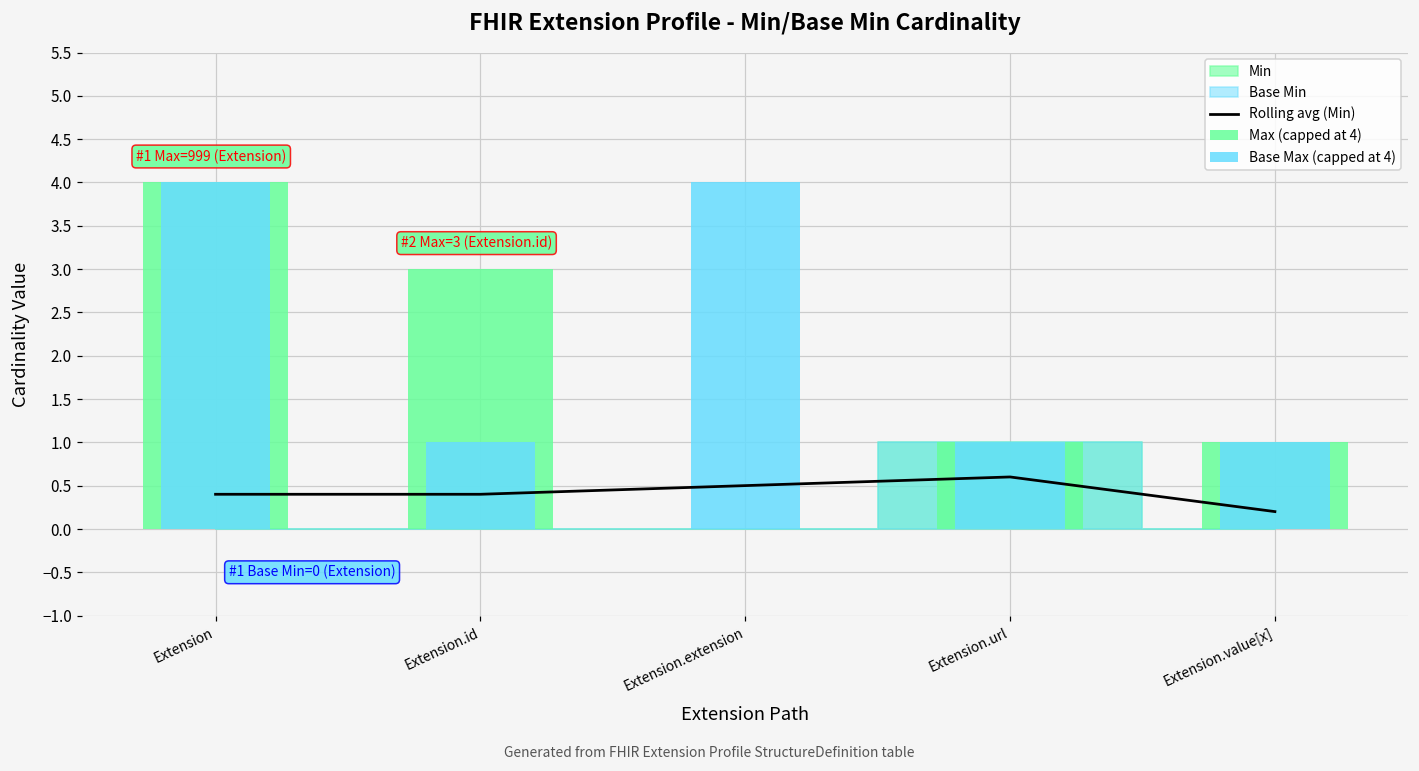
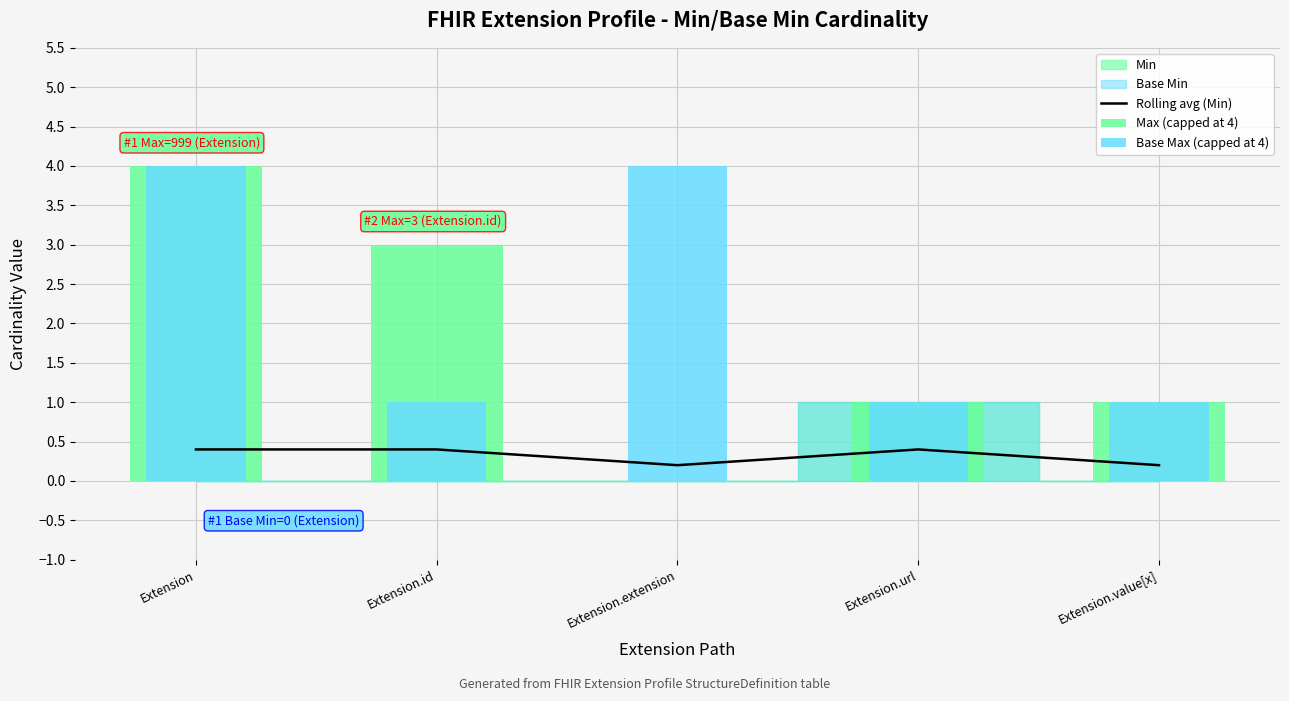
Rolling avg (Min), Extension.extension: 0.5 -> 0.2
Rolling avg (Min), Extension.url: 0.6 -> 0.4
